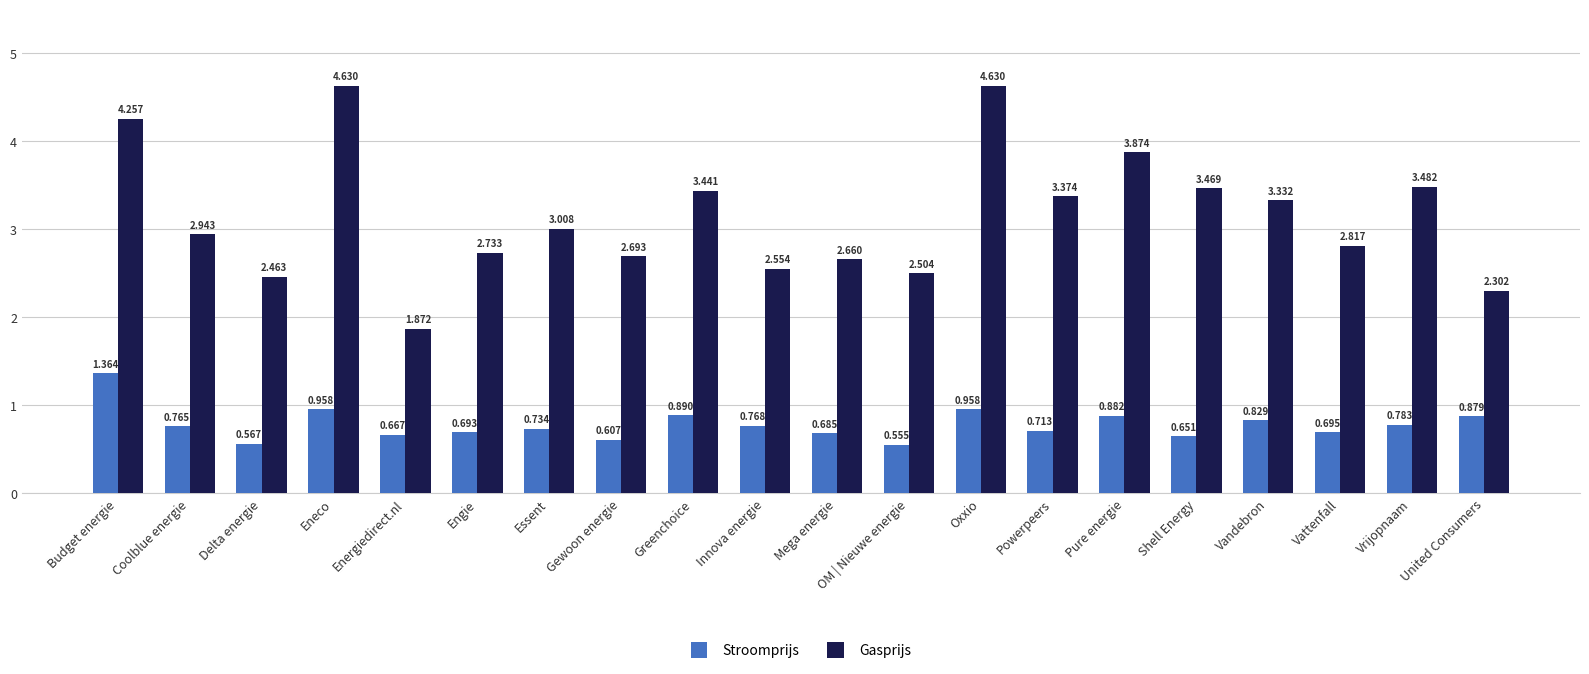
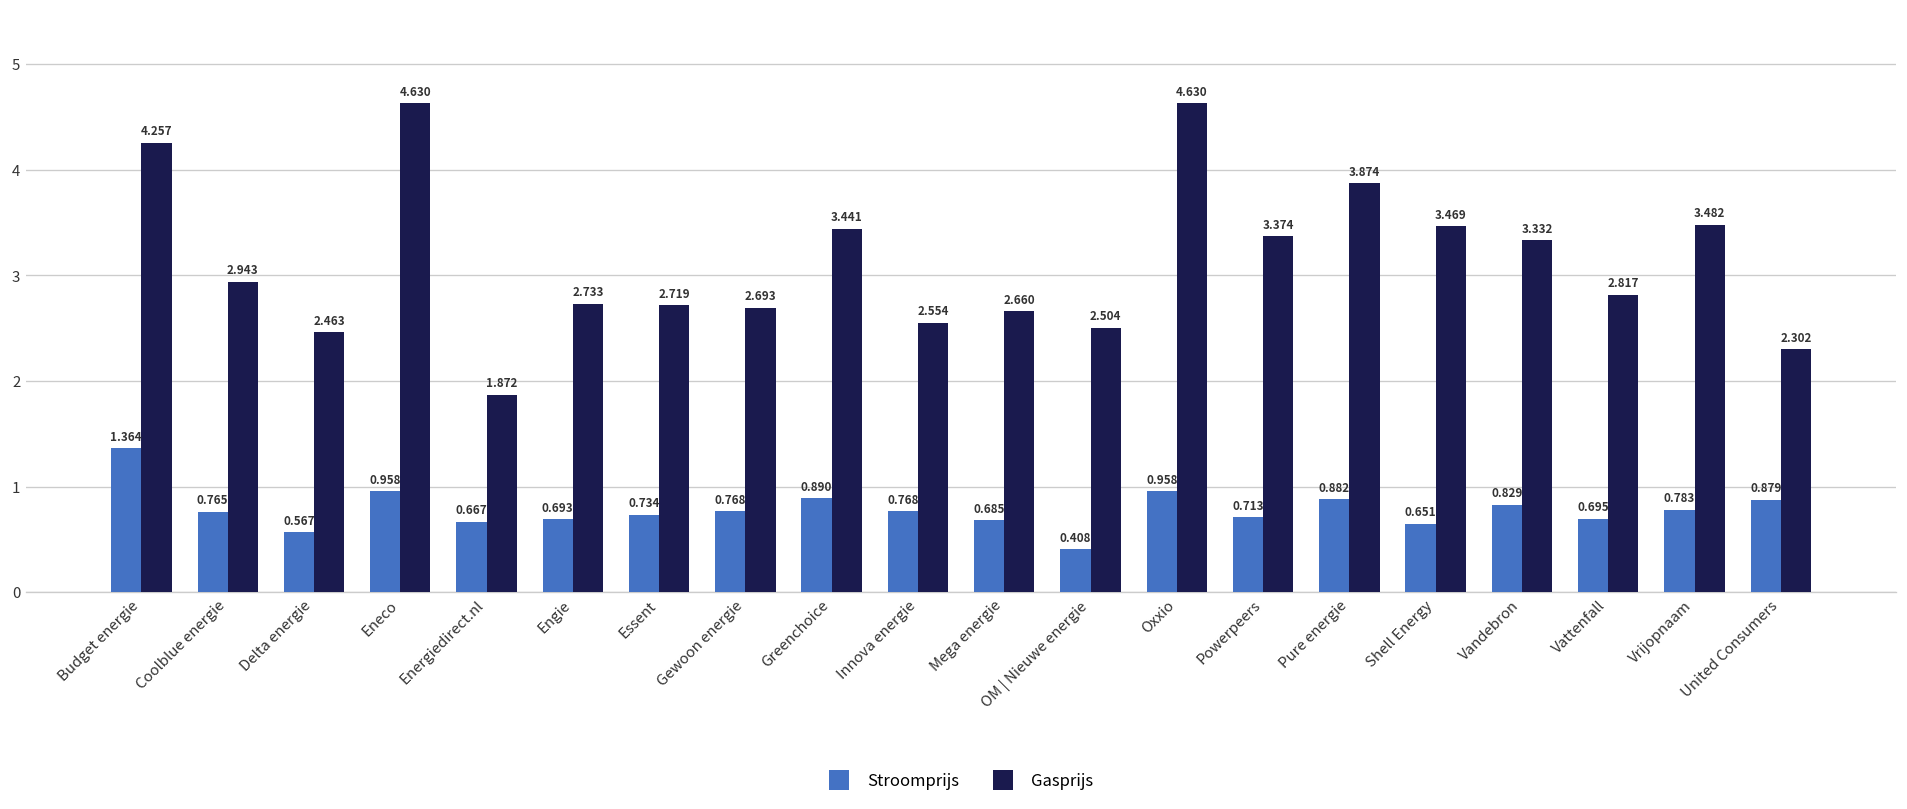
Gasprijs, Essent: 3.008 -> 2.719
Stroomprijs, Gewoon energie: 0.607 -> 0.768
Stroomprijs, OM | Nieuwe energie: 0.555 -> 0.408
